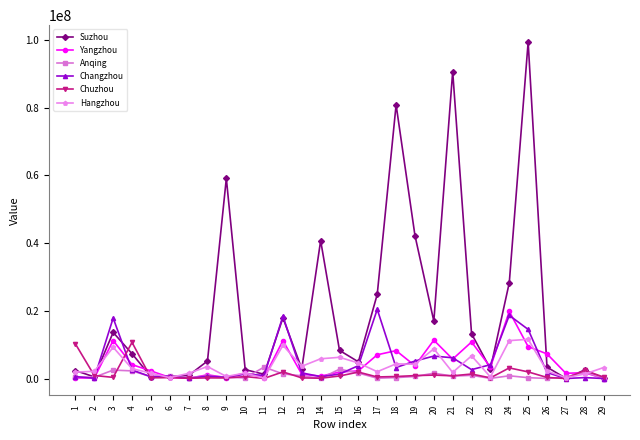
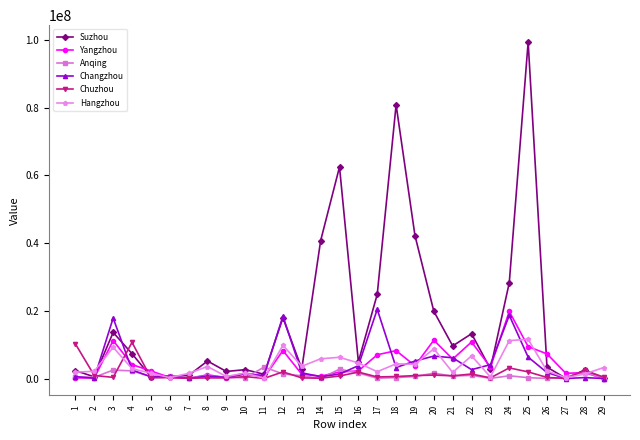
Suzhou, 9: 59000000 -> 2000000
Yangzhou, 12: 11000000 -> 8000000
Suzhou, 15: 8000000 -> 62000000
Suzhou, 20: 17000000 -> 20000000
Suzhou, 21: 91000000 -> 10000000
Changzhou, 25: 15000000 -> 6000000
